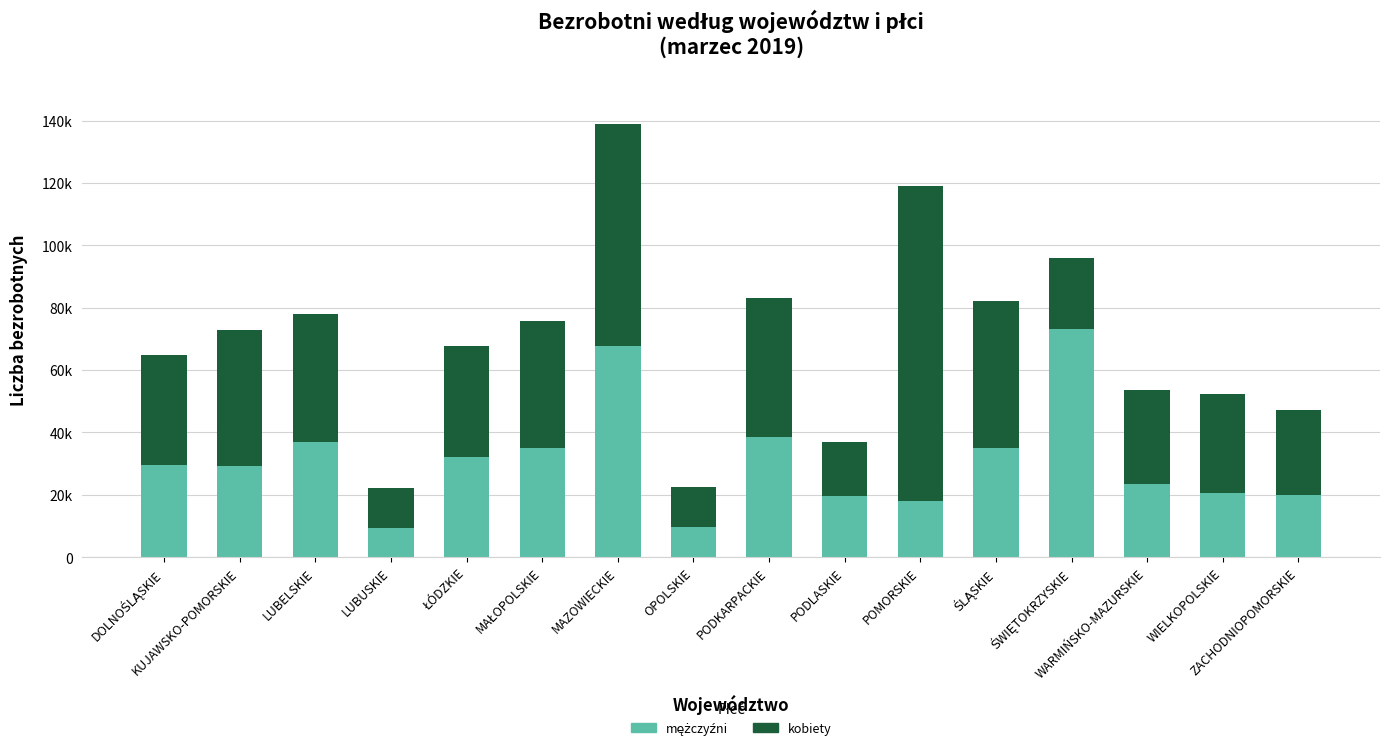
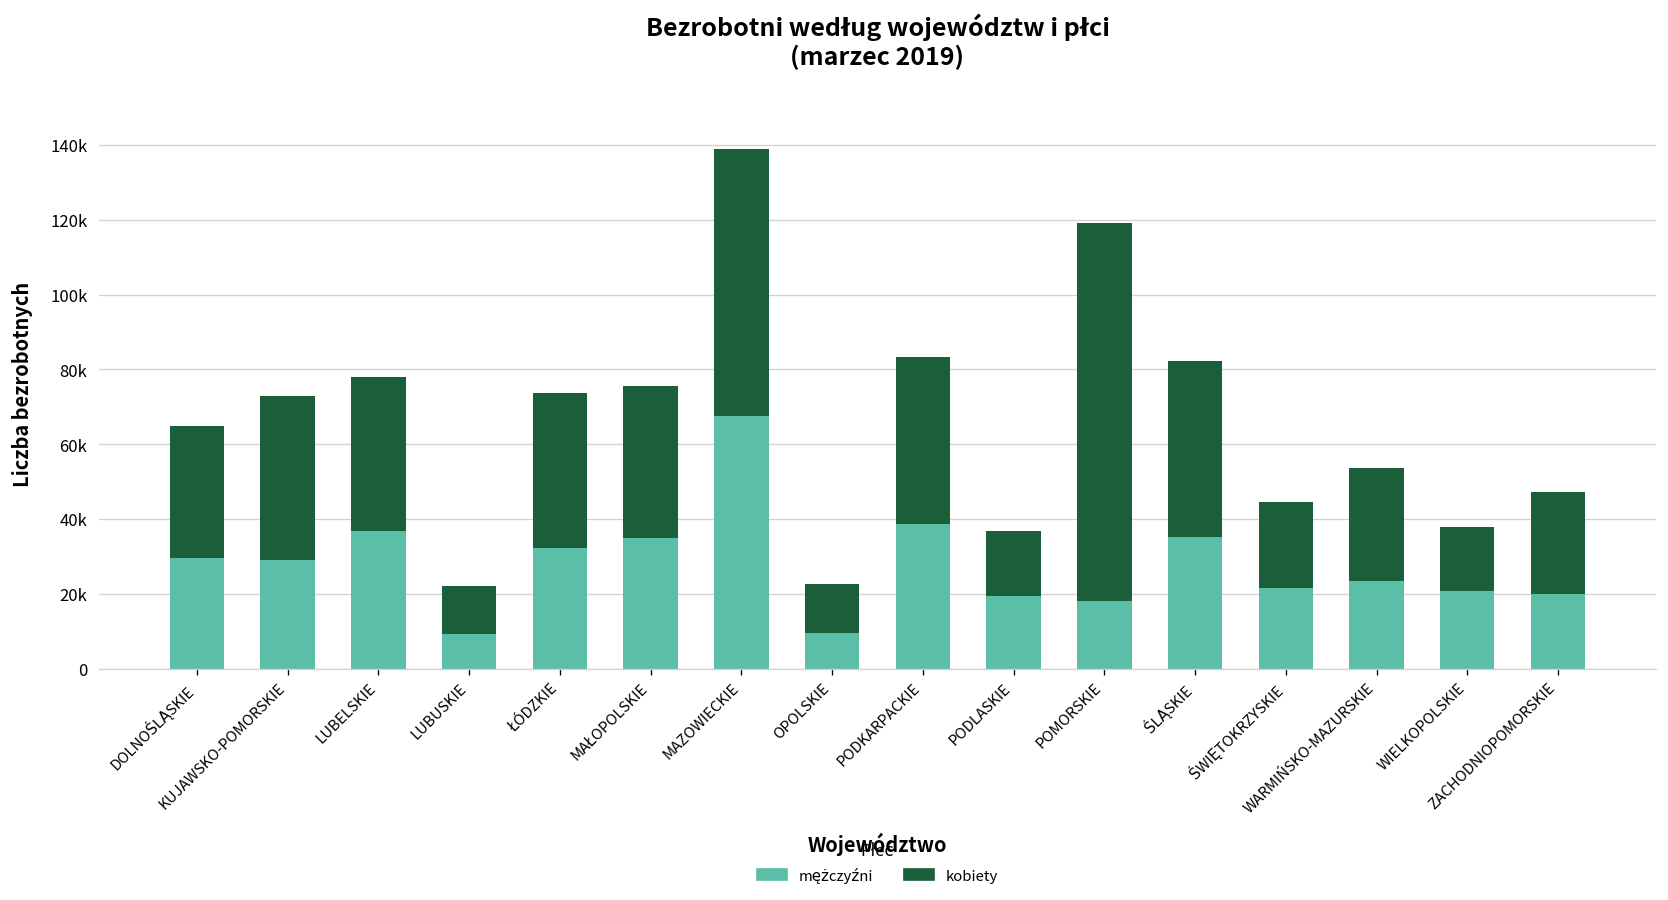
kobiety, ŁÓDZKIE: 35000 -> 41000
mężczyźni, ŚWIĘTOKRZYSKIE: 73000 -> 22000
kobiety, WIELKOPOLSKIE: 32000 -> 17000
